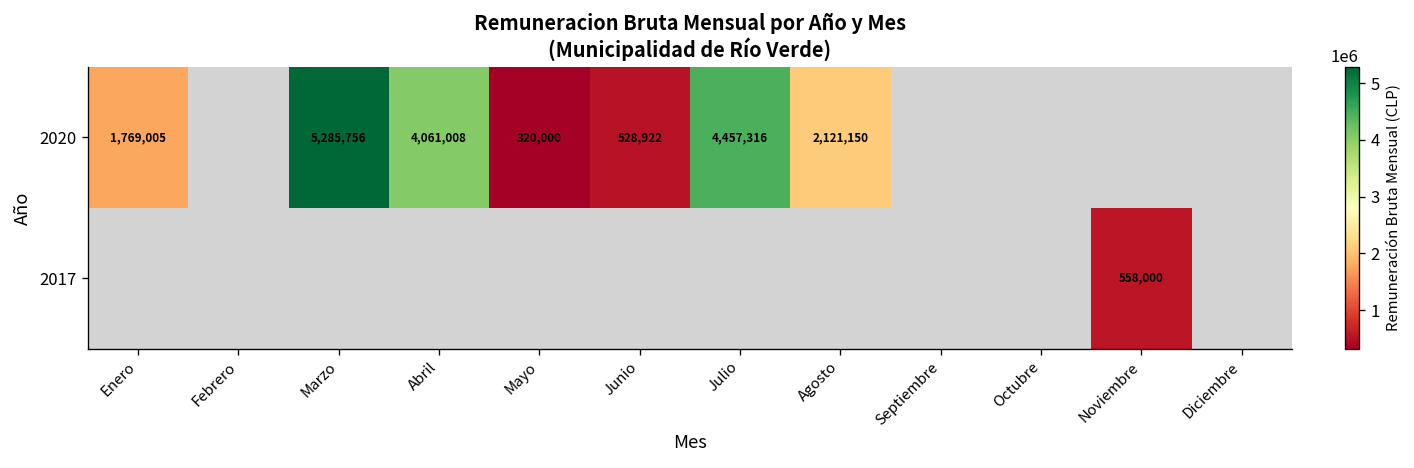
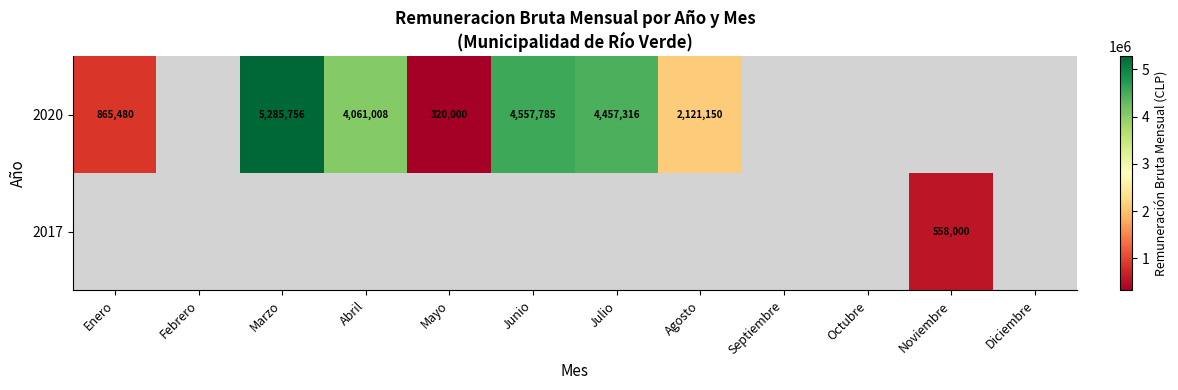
2020, Enero: 1,769,005 -> 865,480
2020, Junio: 528,922 -> 4,557,785
